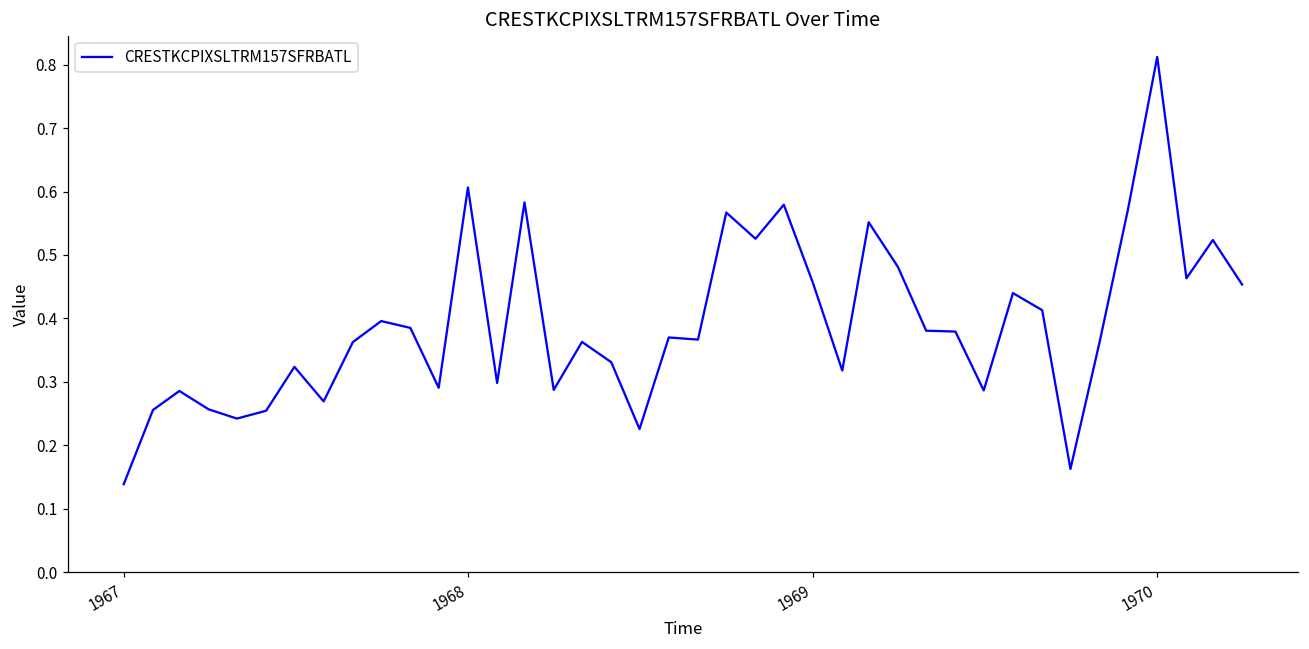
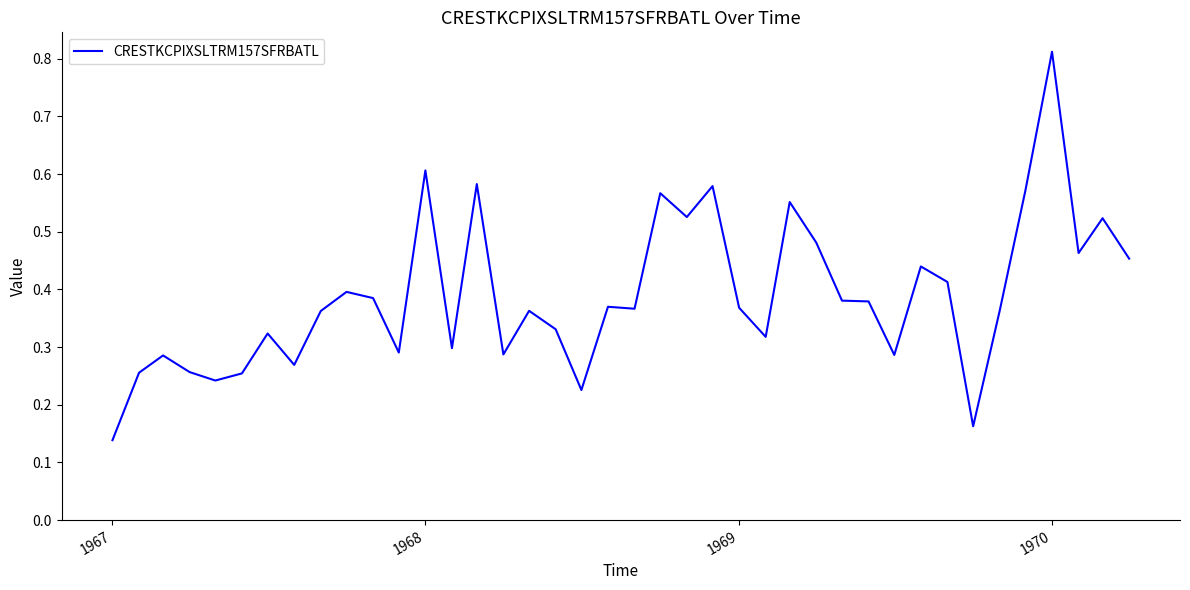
1969: 0.46 -> 0.37
